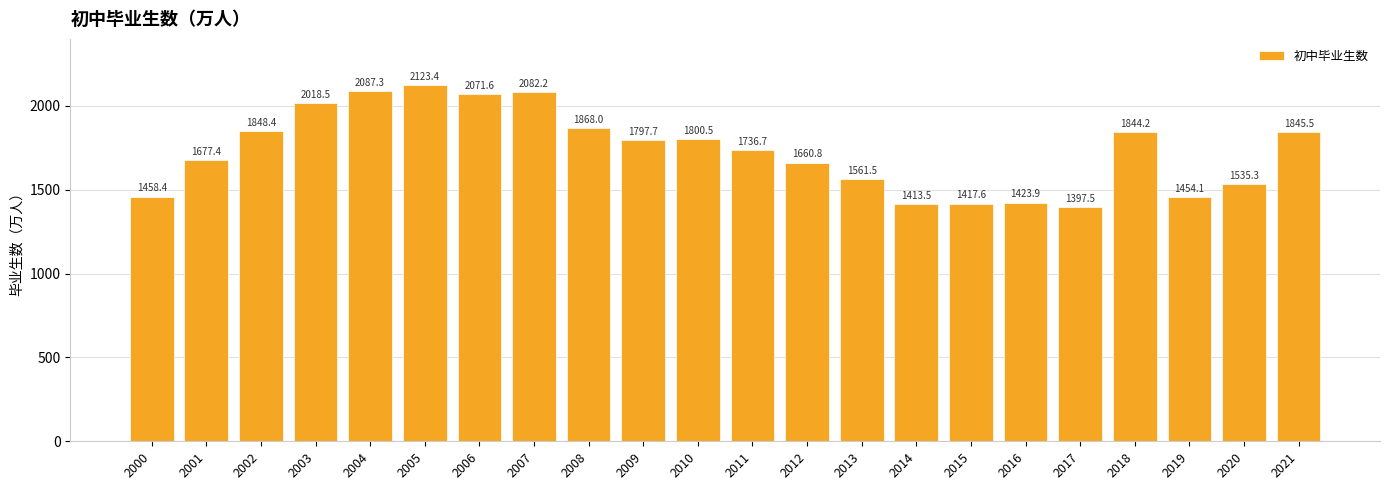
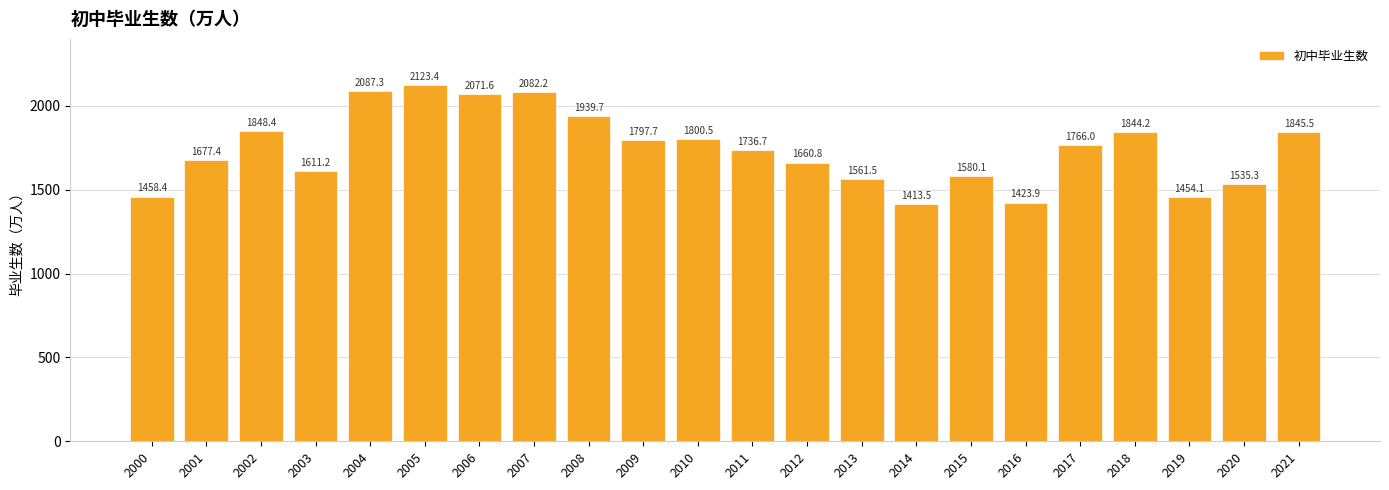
2003: 2018.5 -> 1611.2
2008: 1868.0 -> 1939.7
2015: 1417.6 -> 1580.1
2017: 1397.5 -> 1766.0
